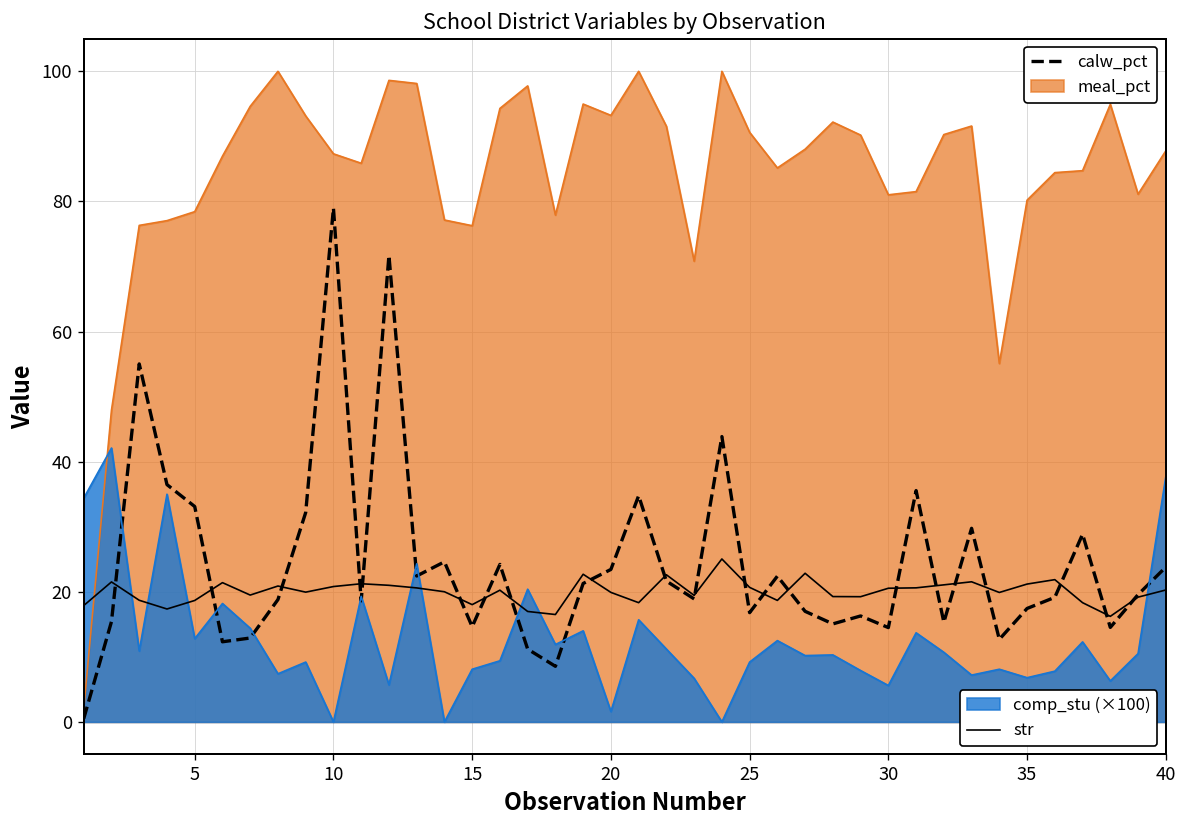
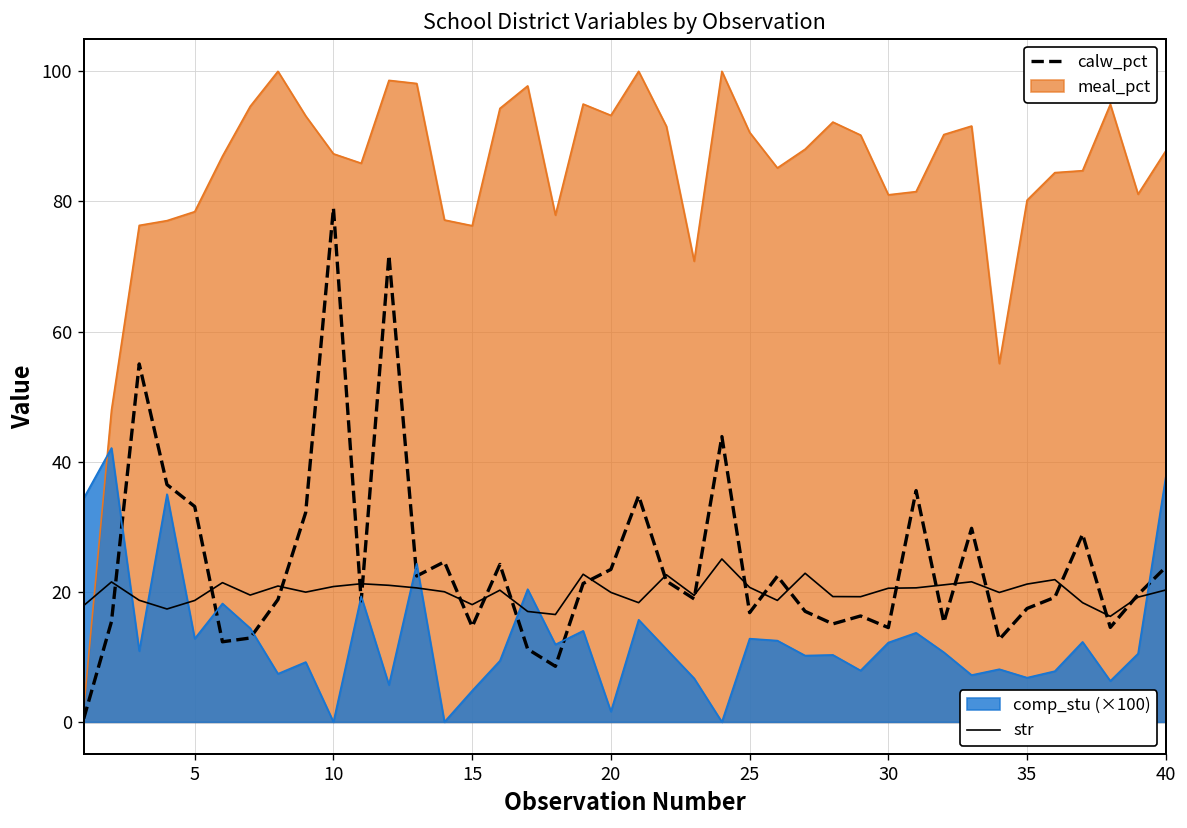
comp_stu (×100), 15: 8 -> 5
comp_stu (×100), 25: 9 -> 13
comp_stu (×100), 30: 6 -> 12
